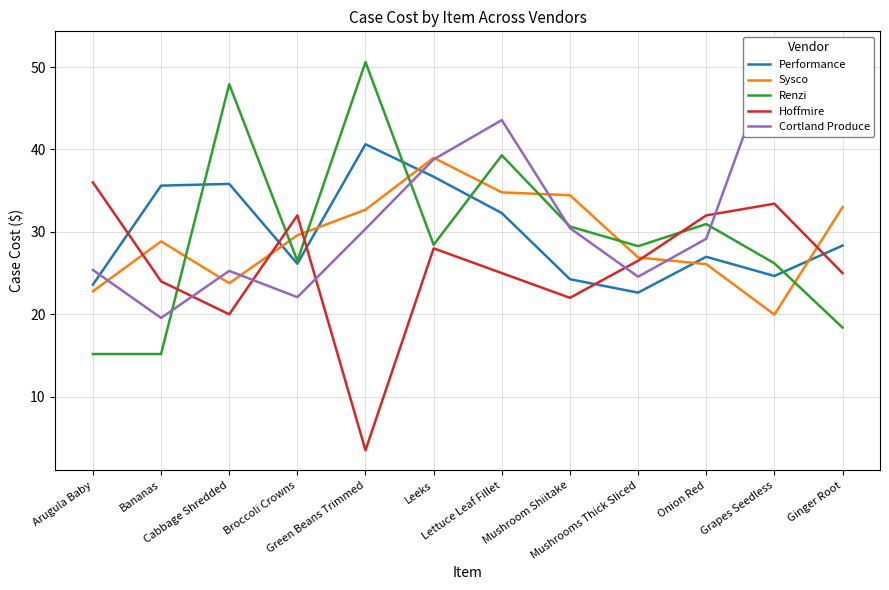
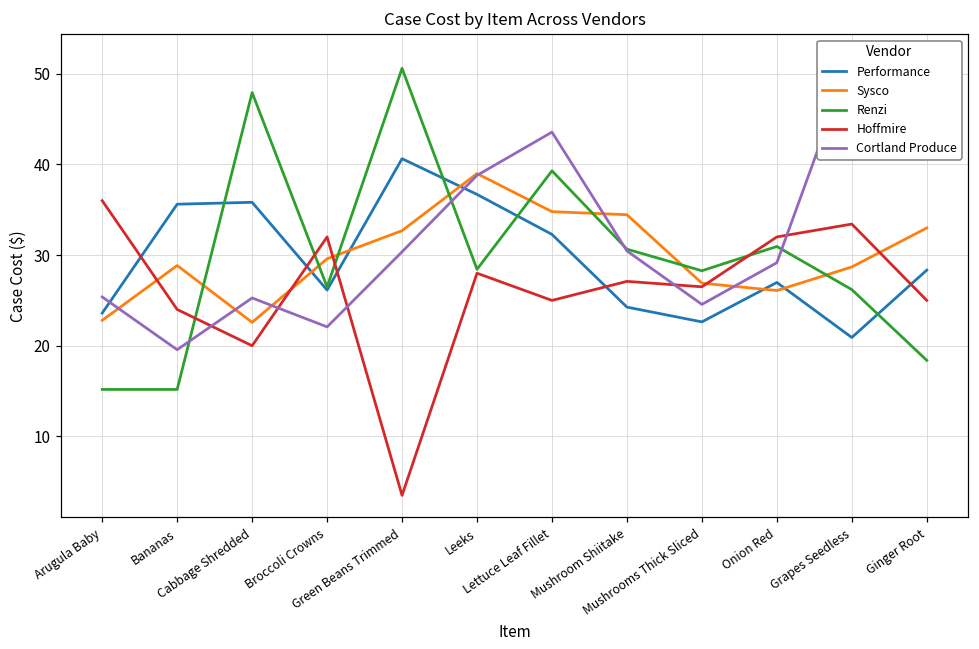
Sysco, Cabbage Shredded: 24 -> 23
Hoffmire, Mushroom Shiitake: 22 -> 27
Performance, Grapes Seedless: 25 -> 21
Sysco, Grapes Seedless: 20 -> 29
